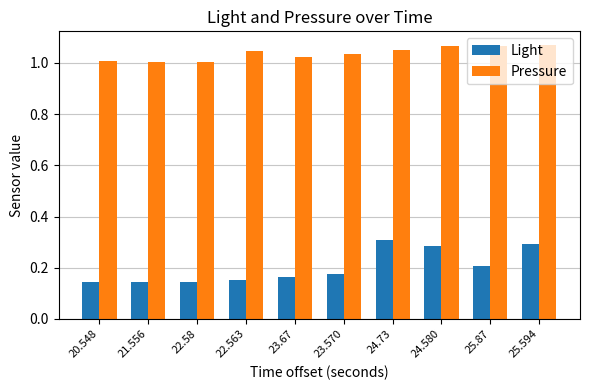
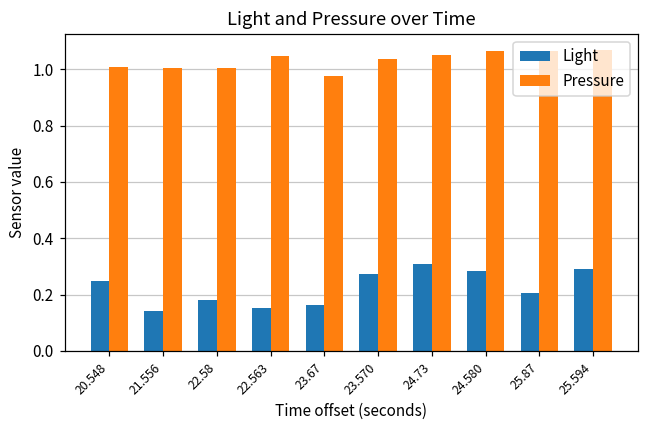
Light, 20.548: 0.15 -> 0.25
Light, 22.58: 0.14 -> 0.18
Pressure, 23.67: 1.02 -> 0.98
Light, 23.570: 0.17 -> 0.27
